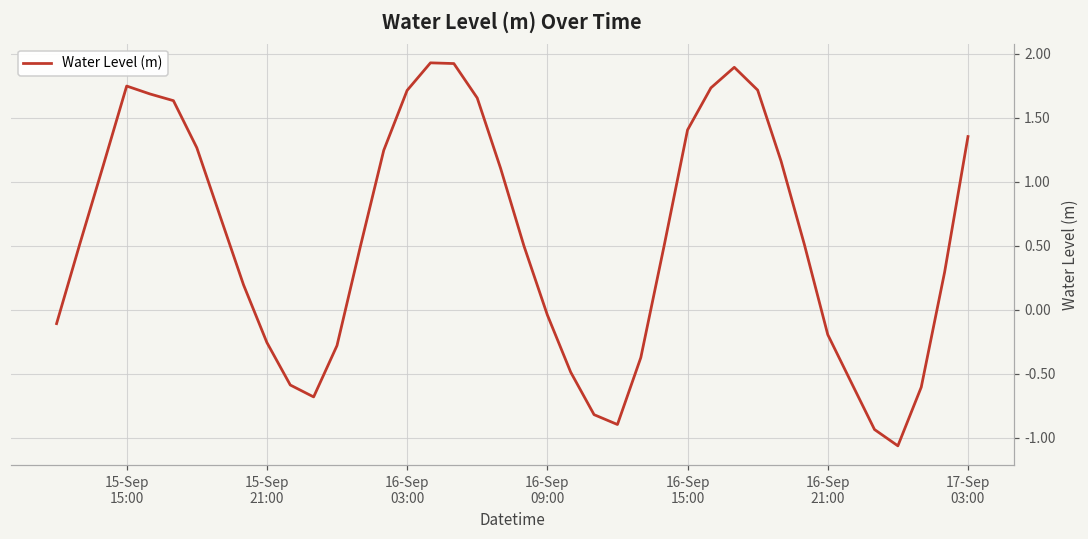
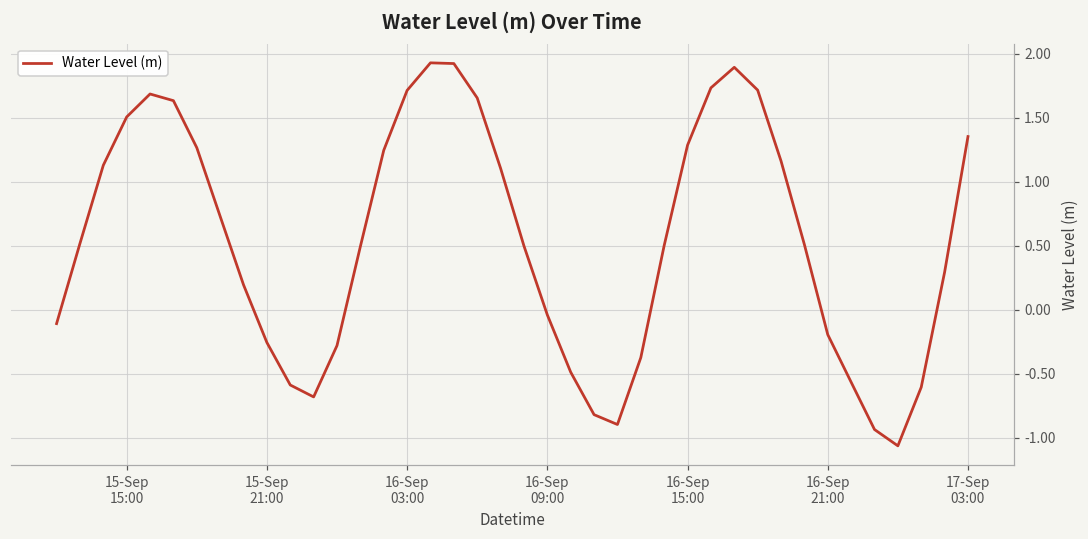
15-Sep 15:00: 1.75 -> 1.51
16-Sep 15:00: 1.40 -> 1.29
